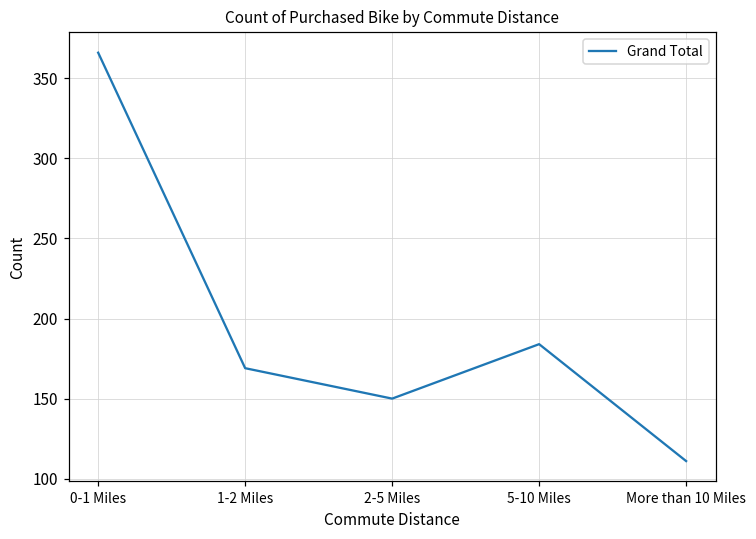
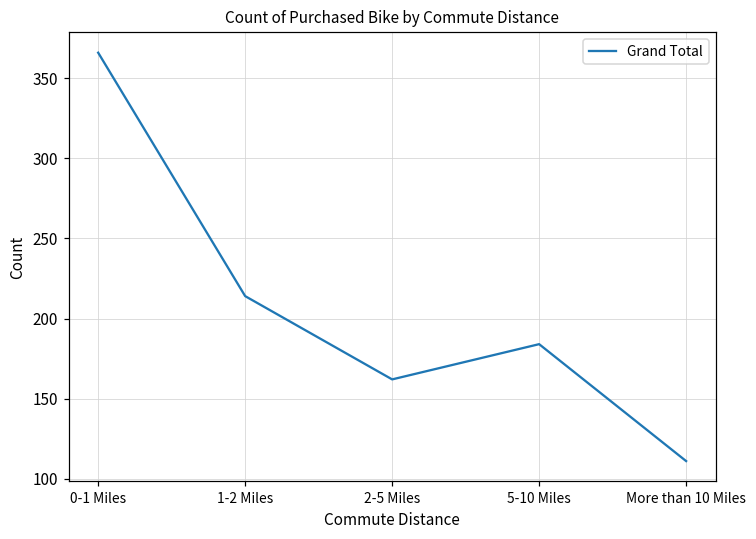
1-2 Miles: 169 -> 214
2-5 Miles: 150 -> 162
